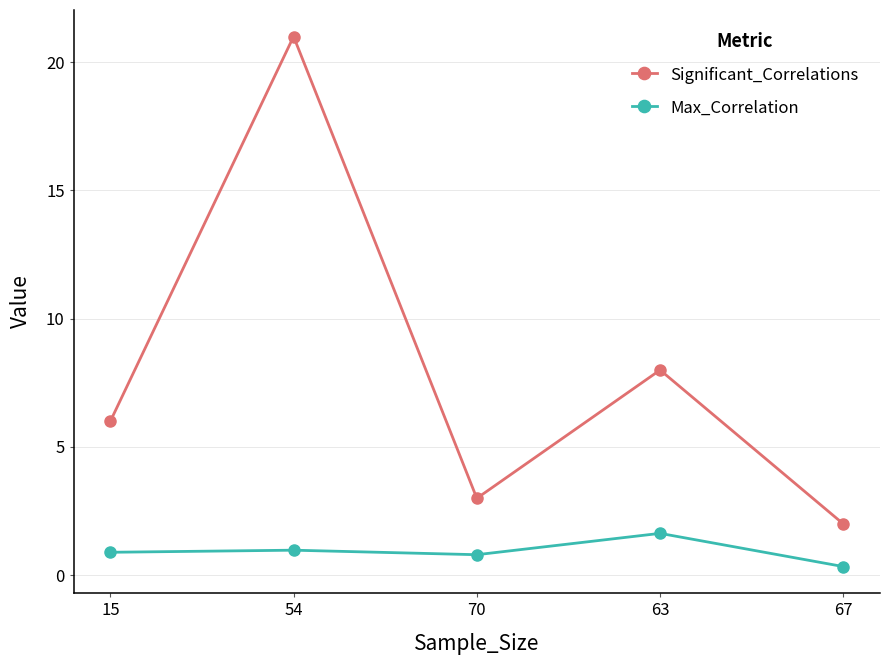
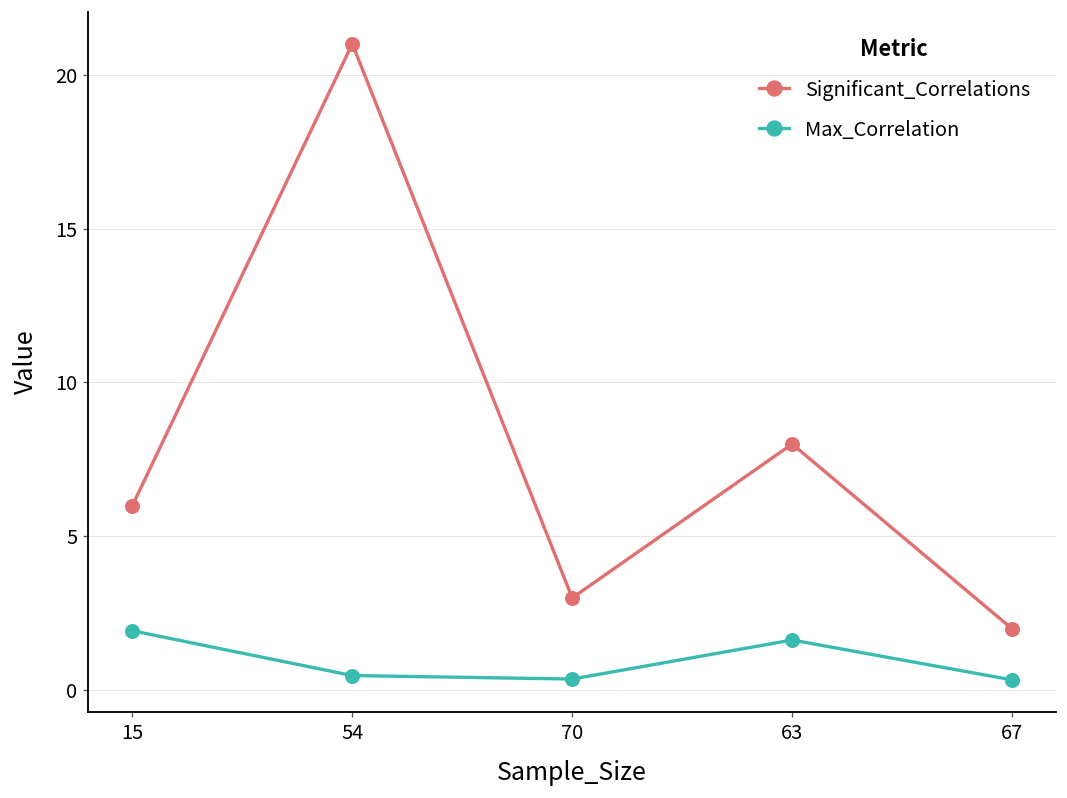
Max_Correlation, 15: 0.9 -> 1.9
Max_Correlation, 54: 1.0 -> 0.5
Max_Correlation, 70: 0.8 -> 0.4
